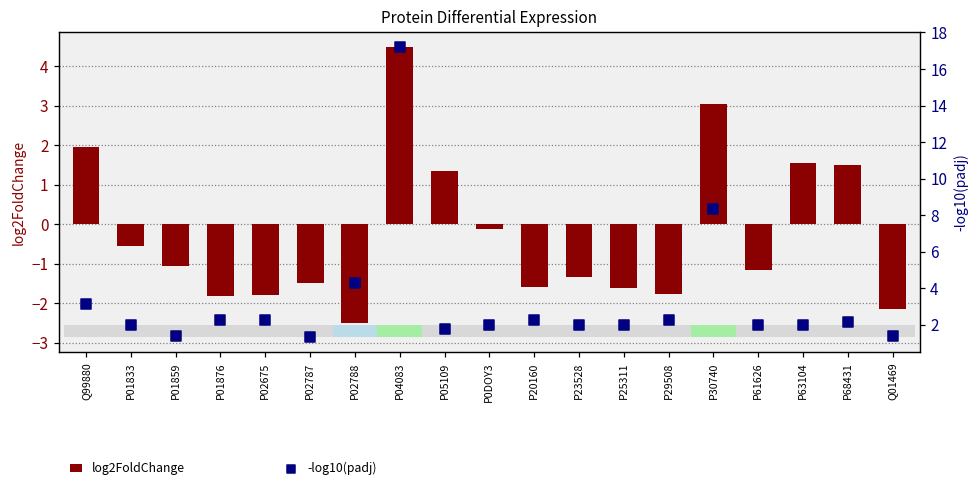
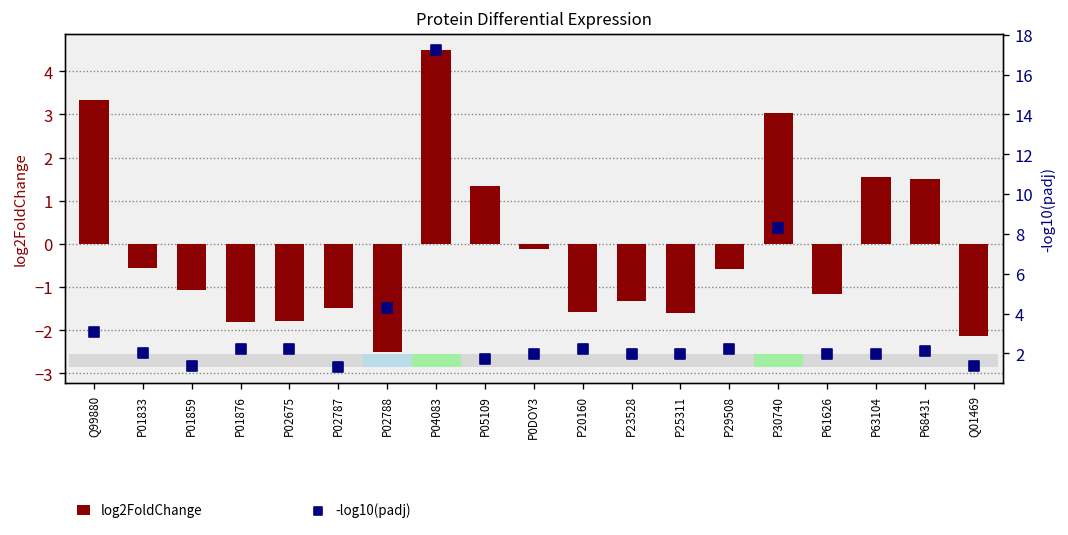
log2FoldChange, Q99880: 2.0 -> 3.3
log2FoldChange, P29508: -1.8 -> -0.6
